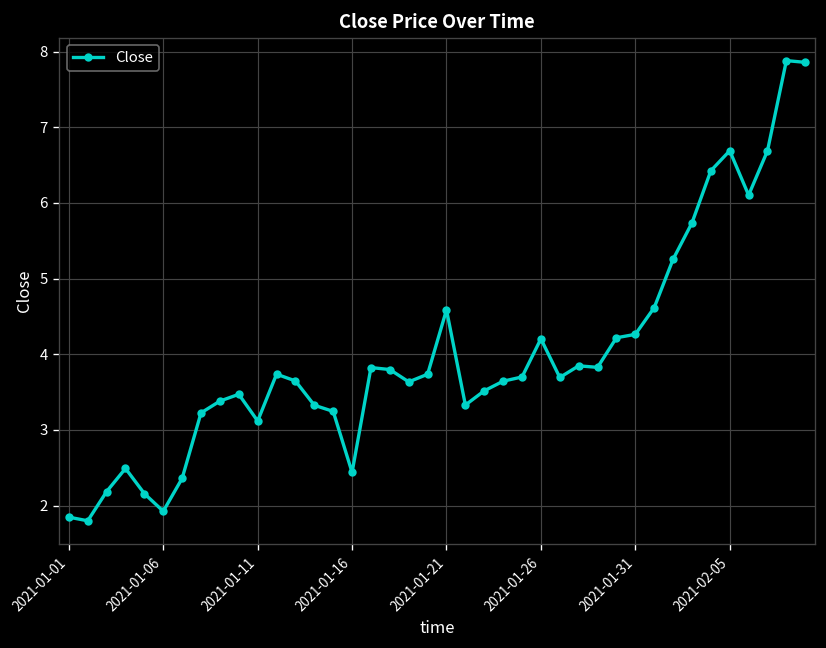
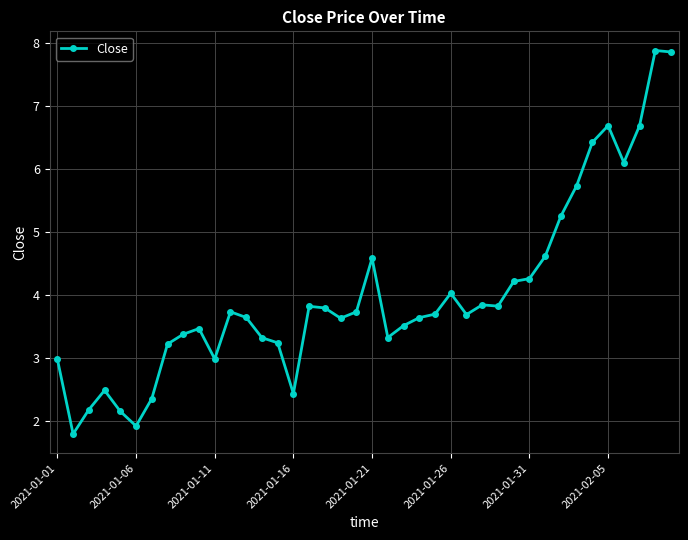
2021-01-01: 1.8 -> 3.0
2021-01-11: 3.1 -> 3.0
2021-01-26: 4.2 -> 4.0
